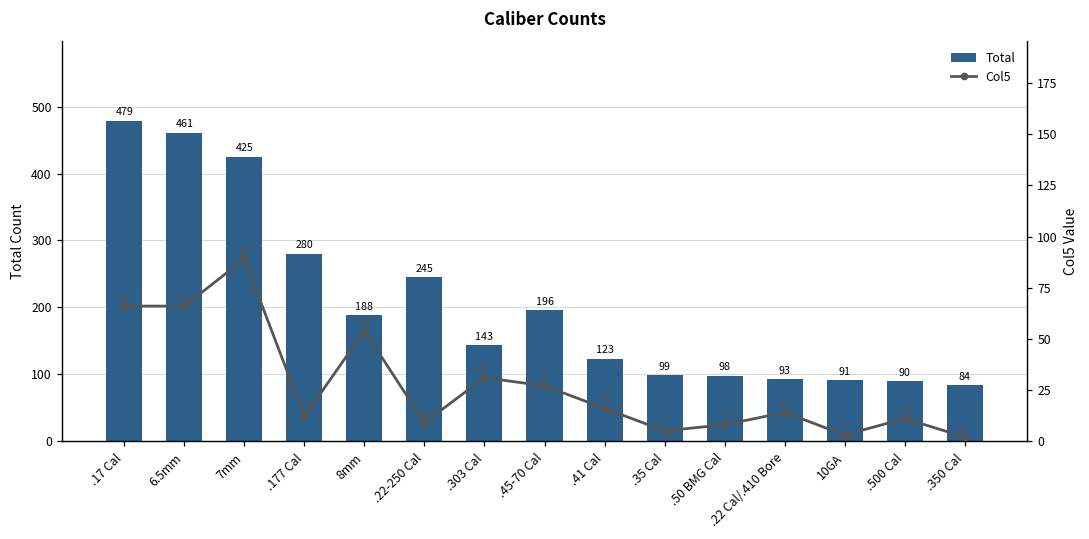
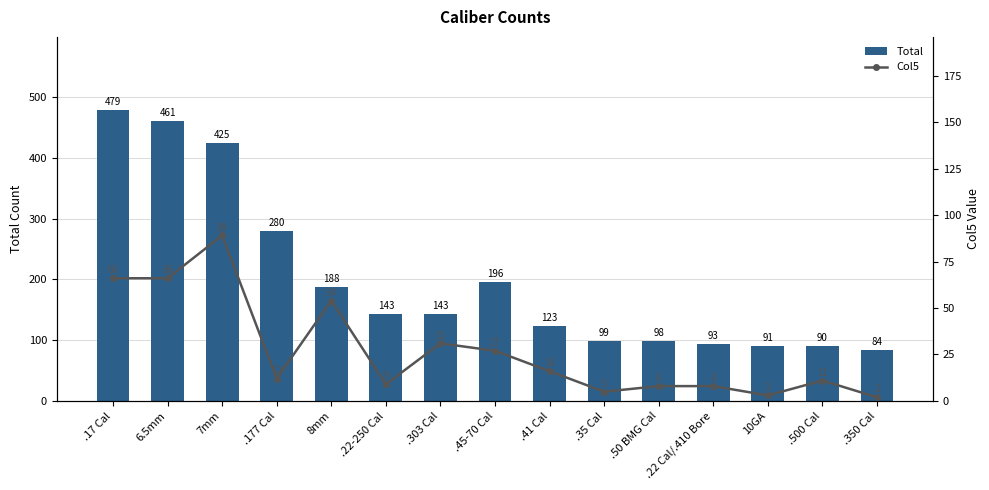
Total, .22-250 Cal: 245 -> 143
Col5, .22 Cal/.410 Bore: 14 -> 8
